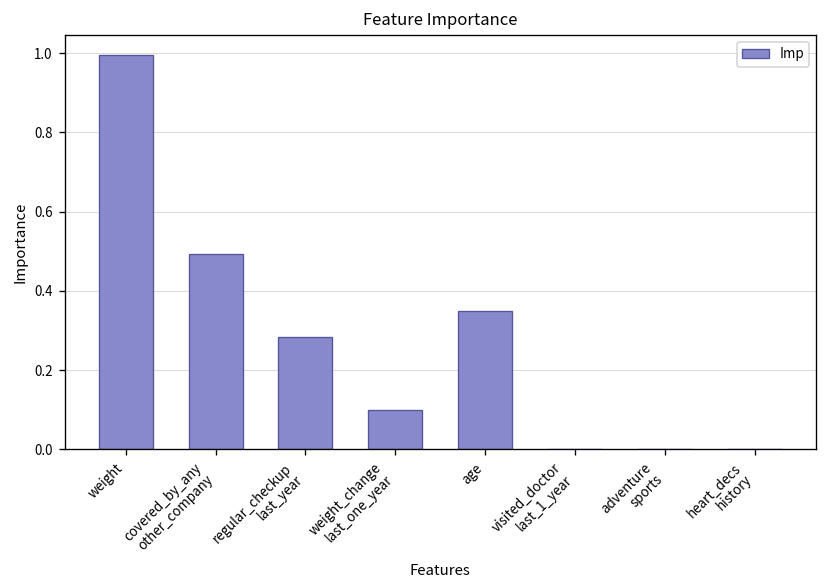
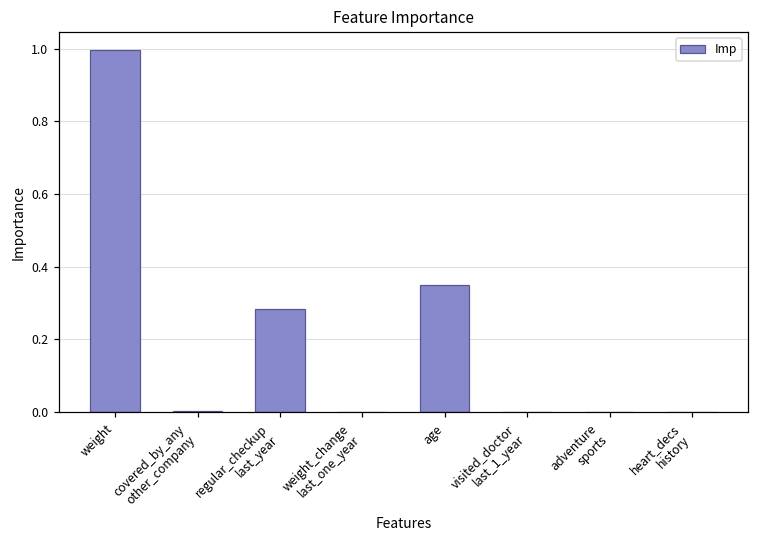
covered_by_any other_company: 0.49 -> 0.00
weight_change last_one_year: 0.10 -> 0.00
